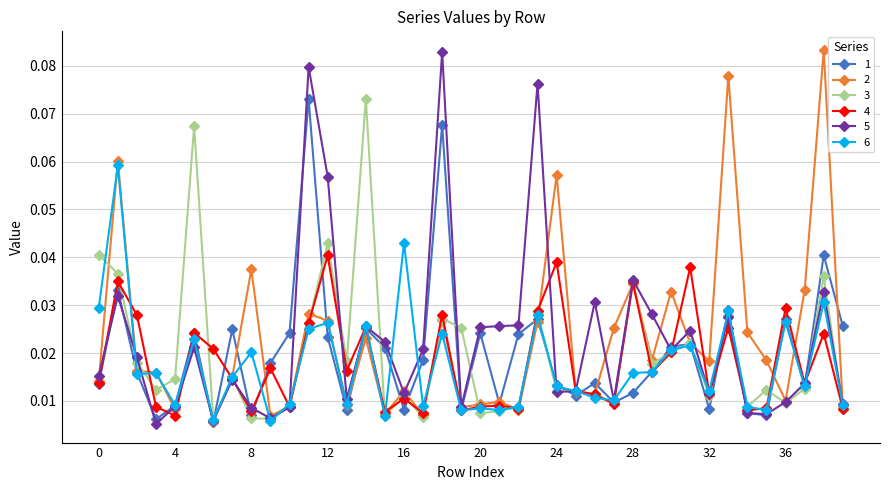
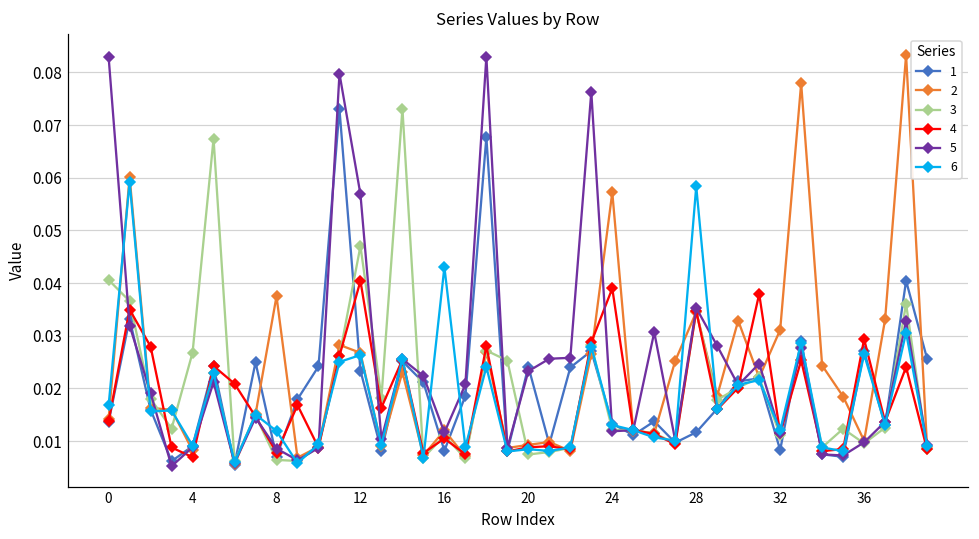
5, 0: 0.015 -> 0.083
6, 0: 0.029 -> 0.017
3, 4: 0.015 -> 0.027
6, 8: 0.020 -> 0.012
3, 12: 0.043 -> 0.047
5, 20: 0.025 -> 0.023
6, 28: 0.016 -> 0.058
2, 32: 0.018 -> 0.031
